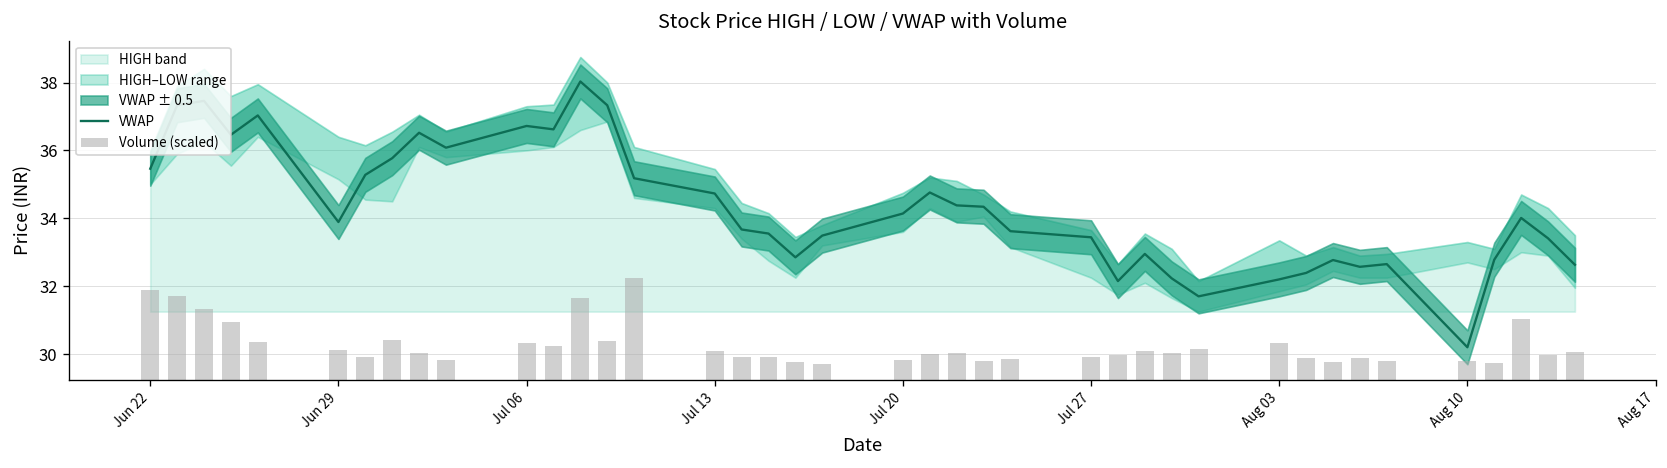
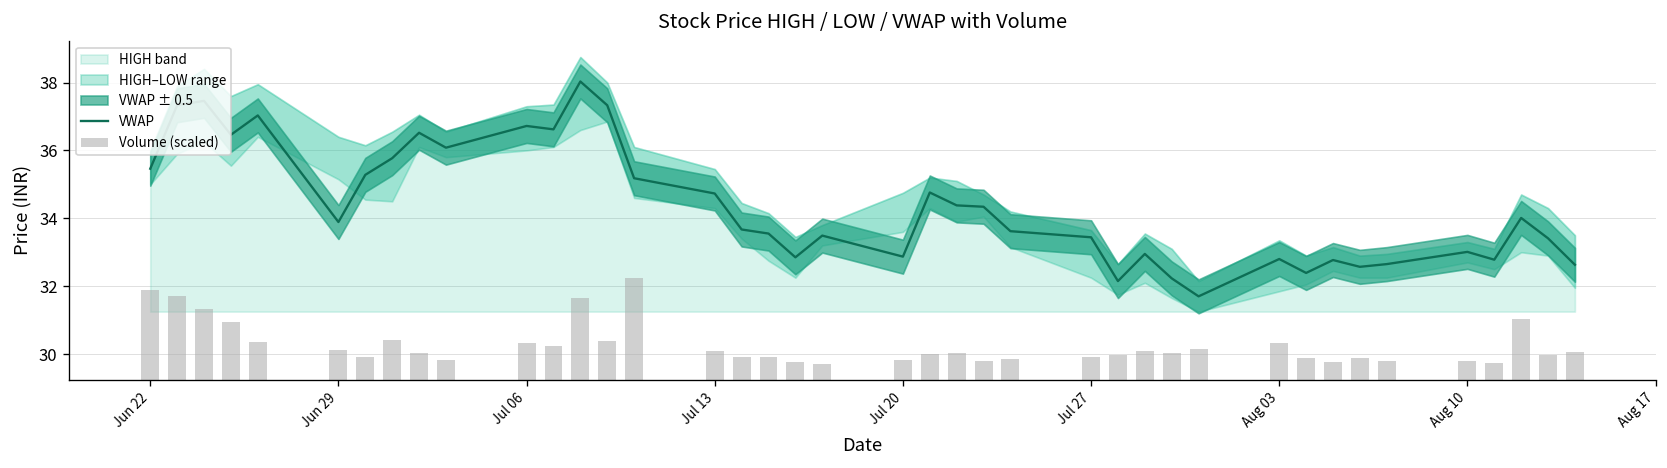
VWAP, Jul 20: 34.1 -> 32.9
VWAP, Aug 03: 32.2 -> 32.8
VWAP, Aug 10: 30.2 -> 33.0
